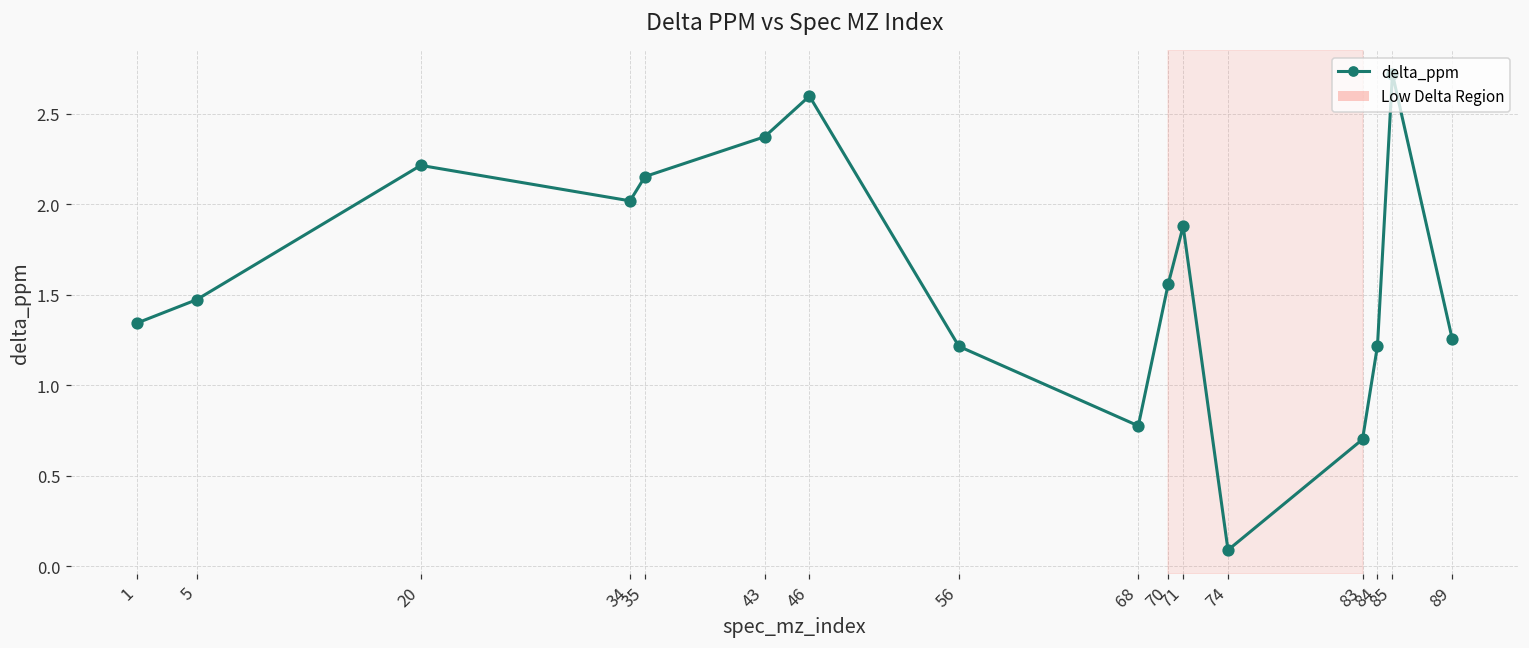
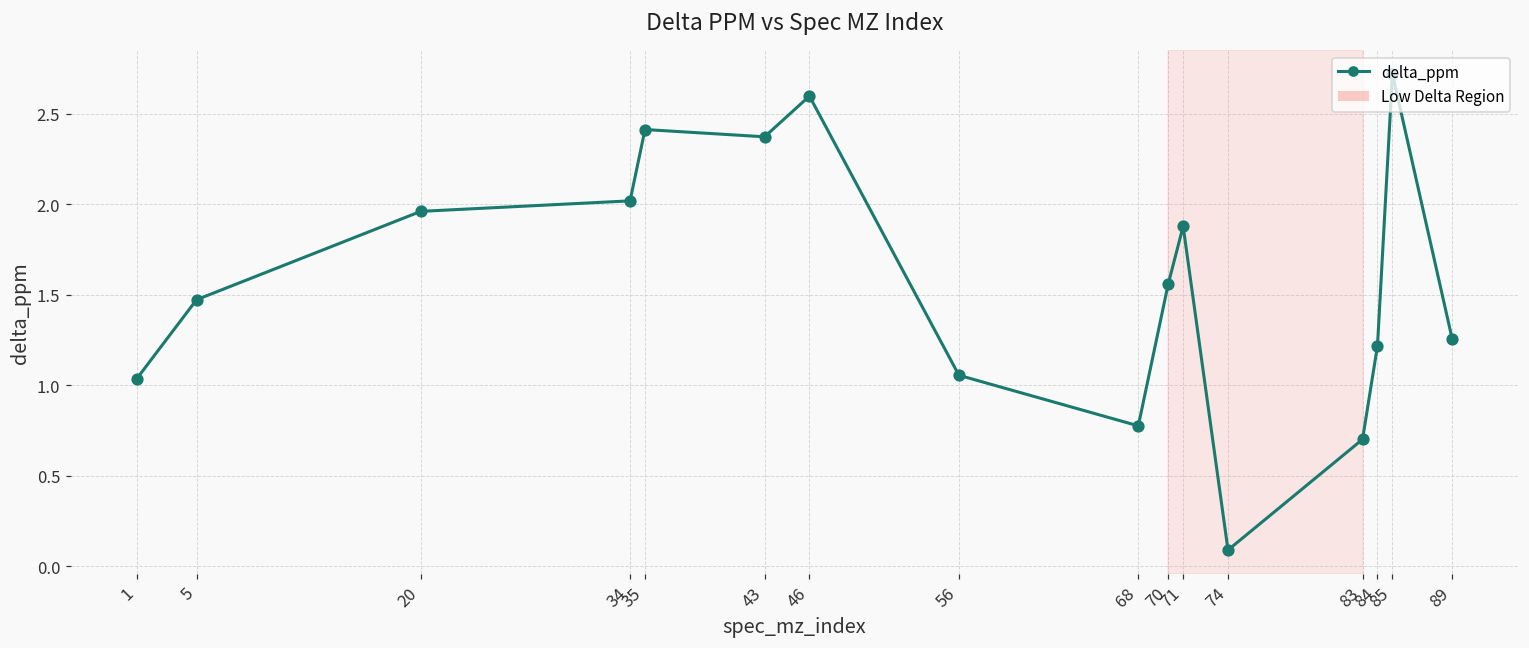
1: 1.34 -> 1.03
20: 2.21 -> 1.96
35: 2.15 -> 2.41
56: 1.21 -> 1.05
